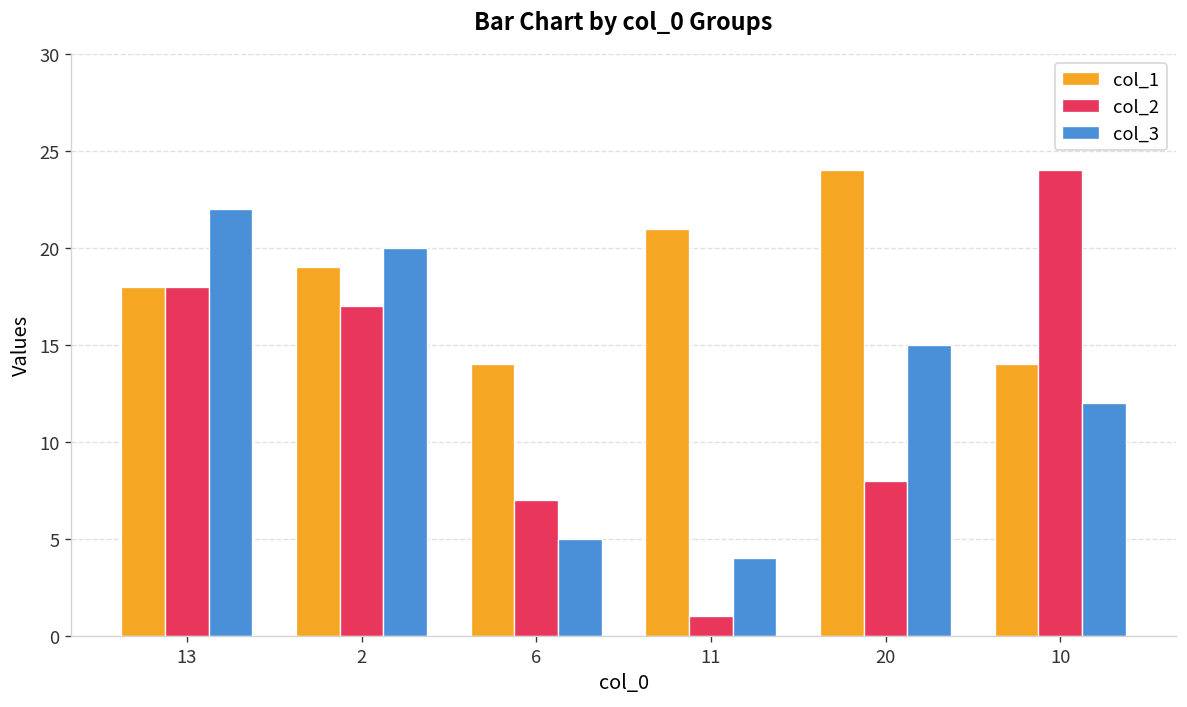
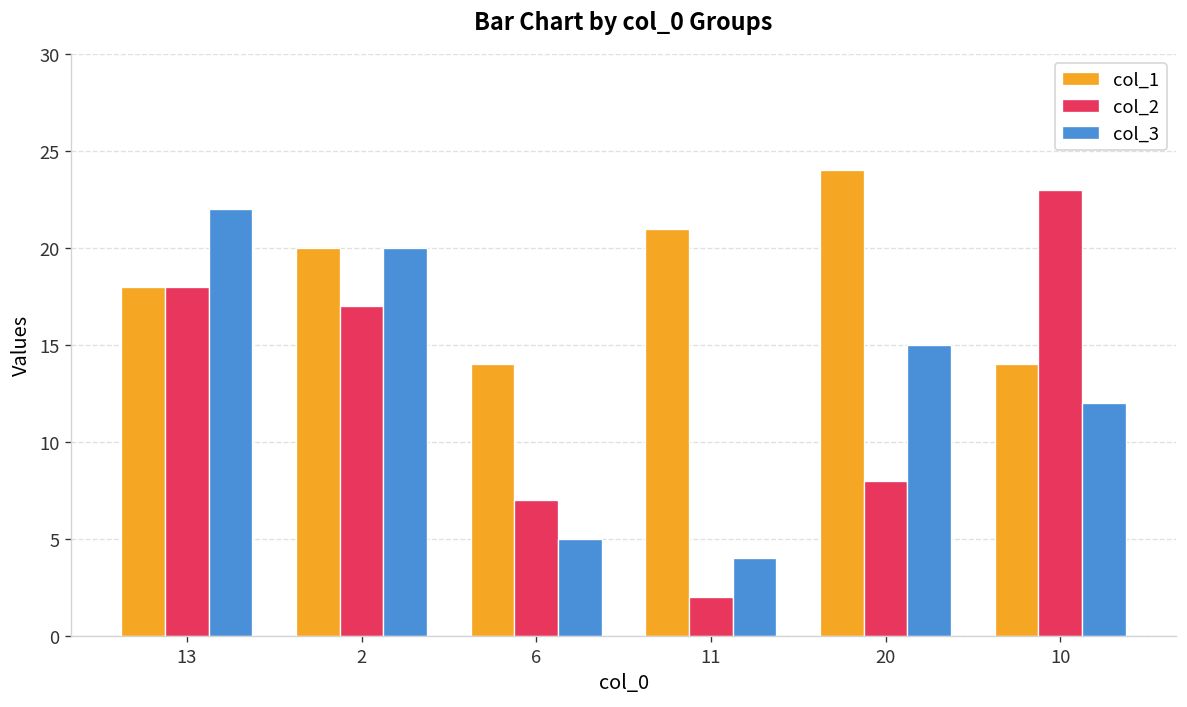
col_1, 2: 19 -> 20
col_2, 11: 1 -> 2
col_2, 10: 24 -> 23
